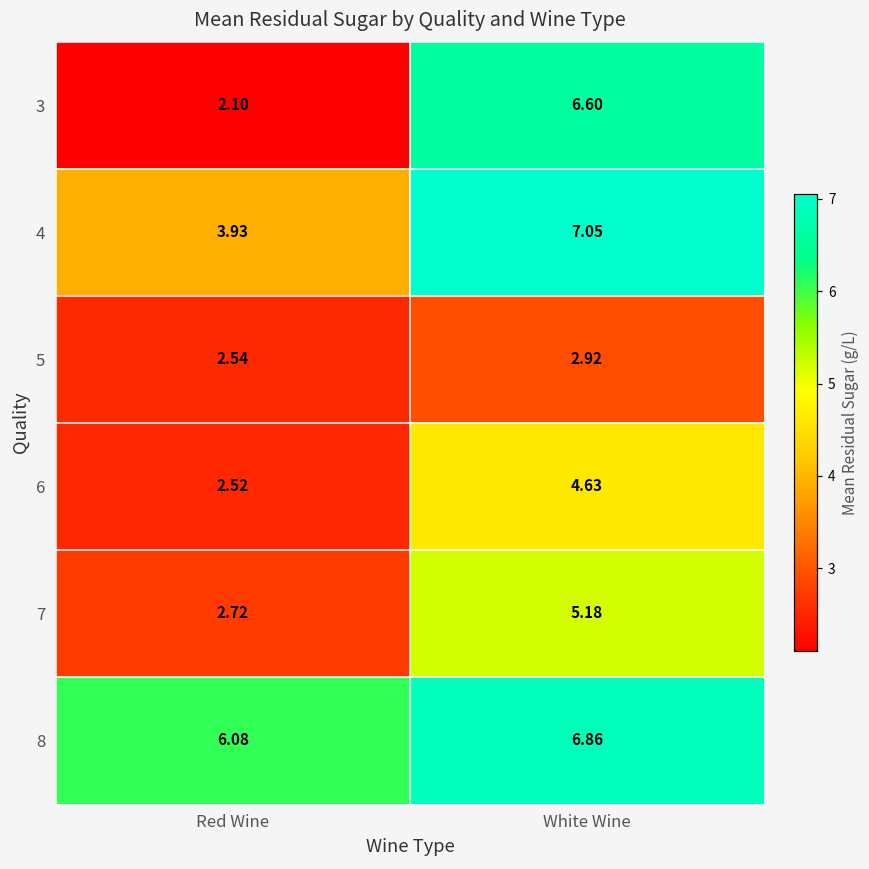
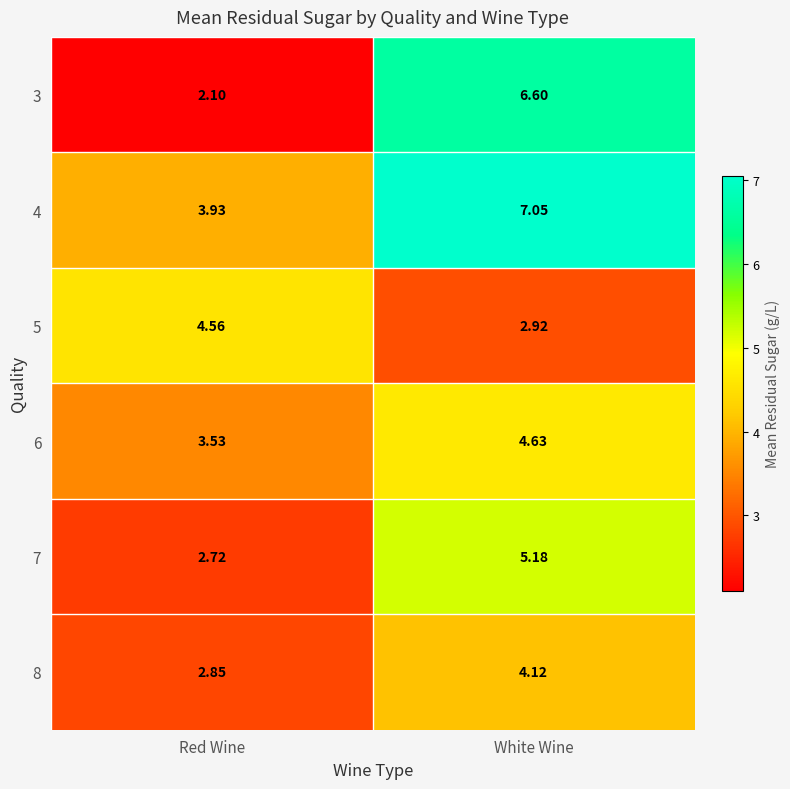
5, Red Wine: 2.54 -> 4.56
6, Red Wine: 2.52 -> 3.53
8, Red Wine: 6.08 -> 2.85
8, White Wine: 6.86 -> 4.12
